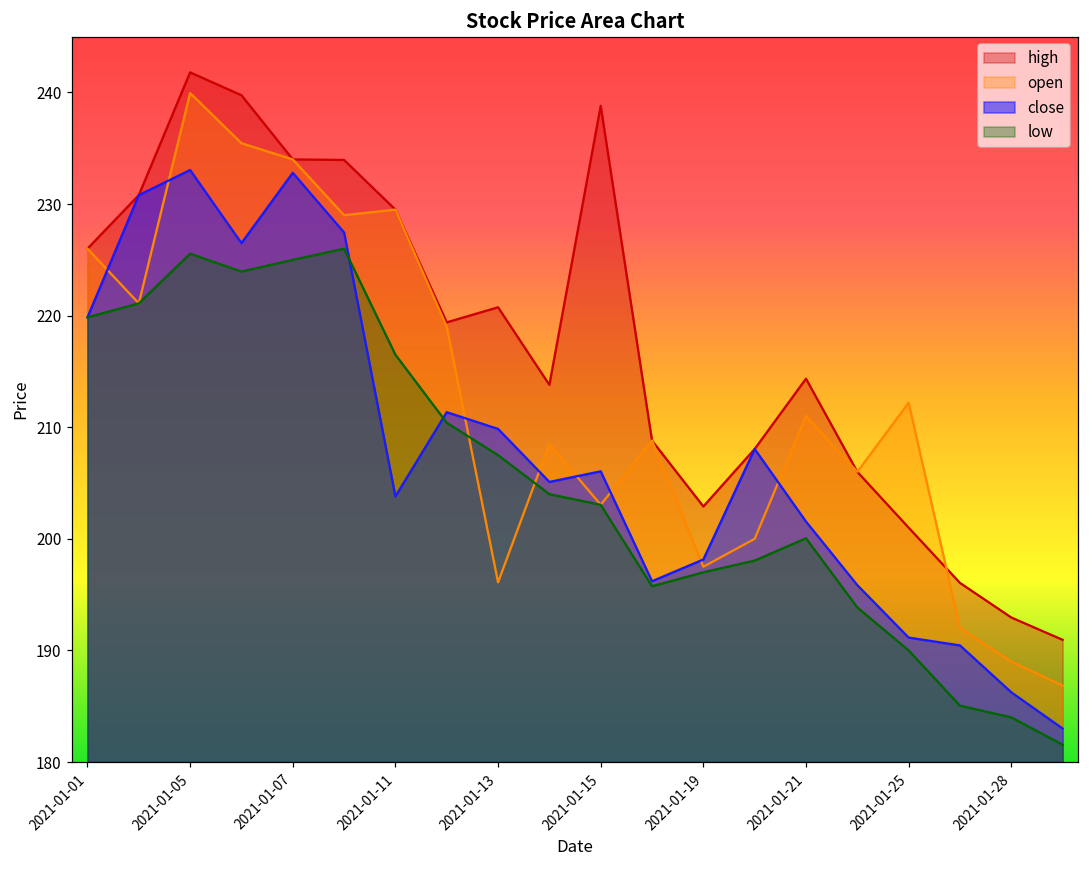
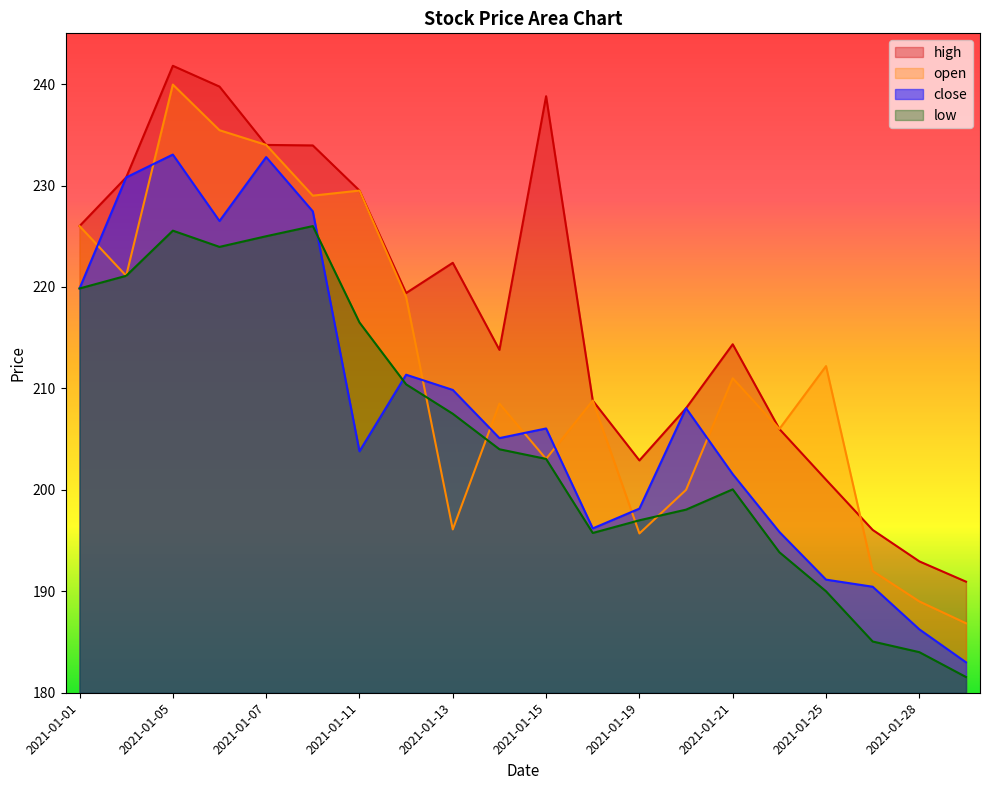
high, 2021-01-13: 220.8 -> 222.4
open, 2021-01-19: 197.5 -> 195.7
